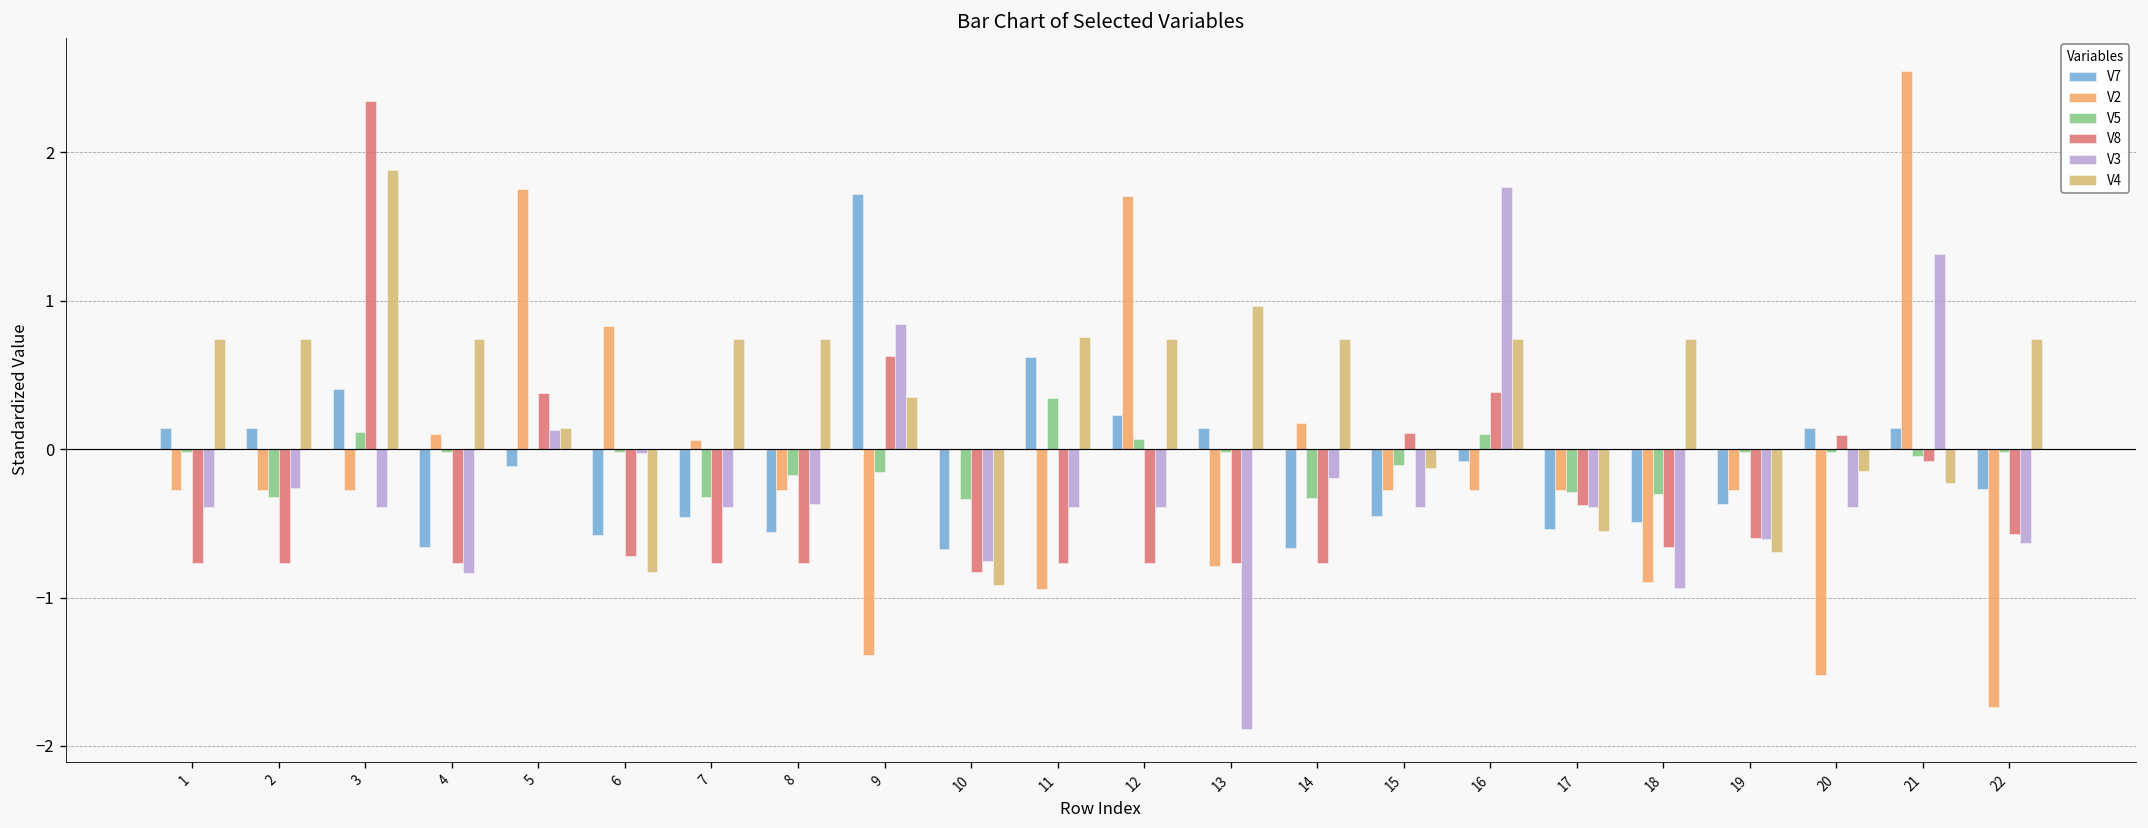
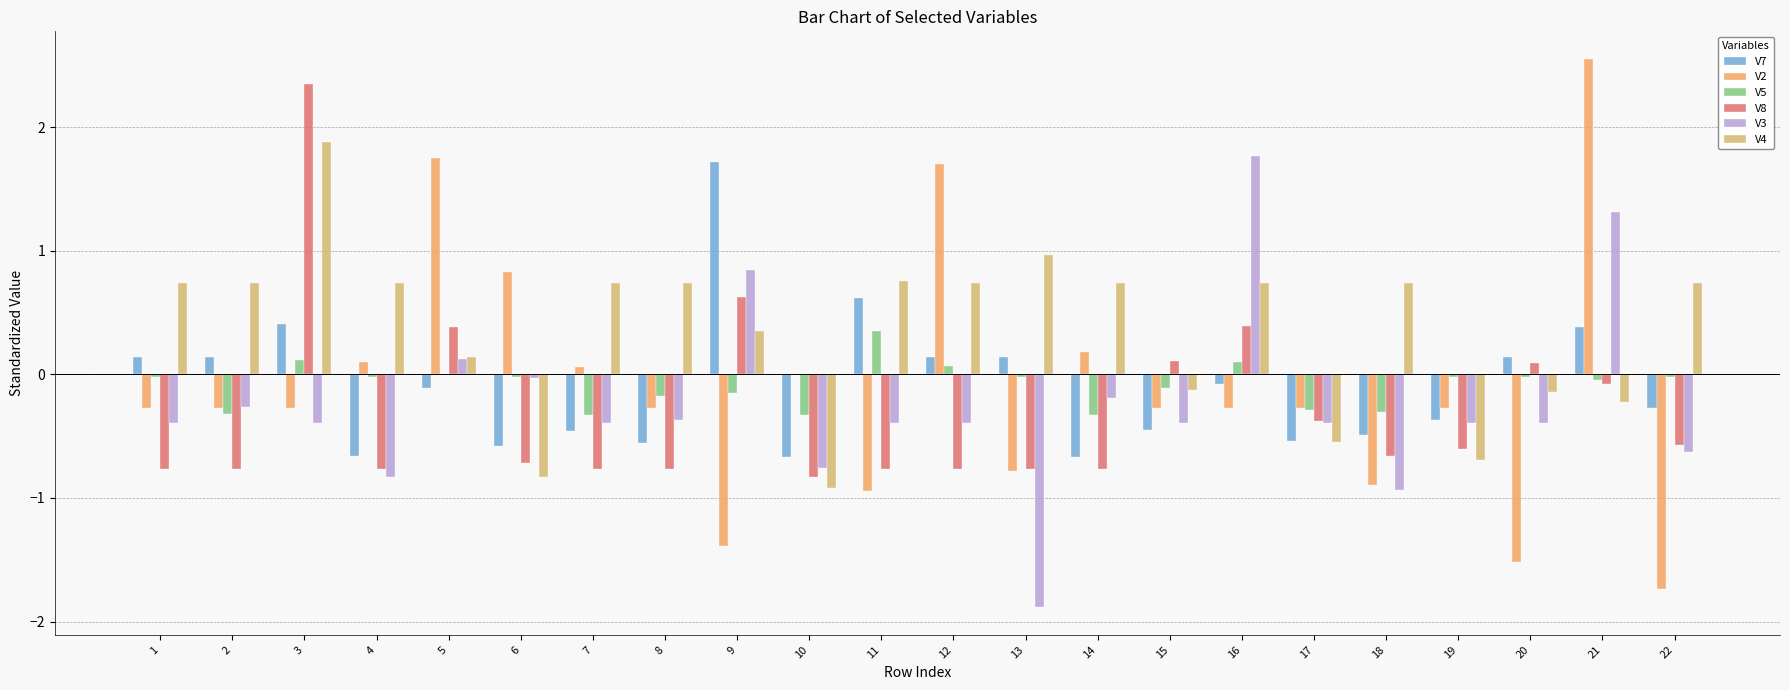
V7, 12: 0.23 -> 0.14
V3, 19: -0.61 -> -0.39
V7, 21: 0.14 -> 0.38
